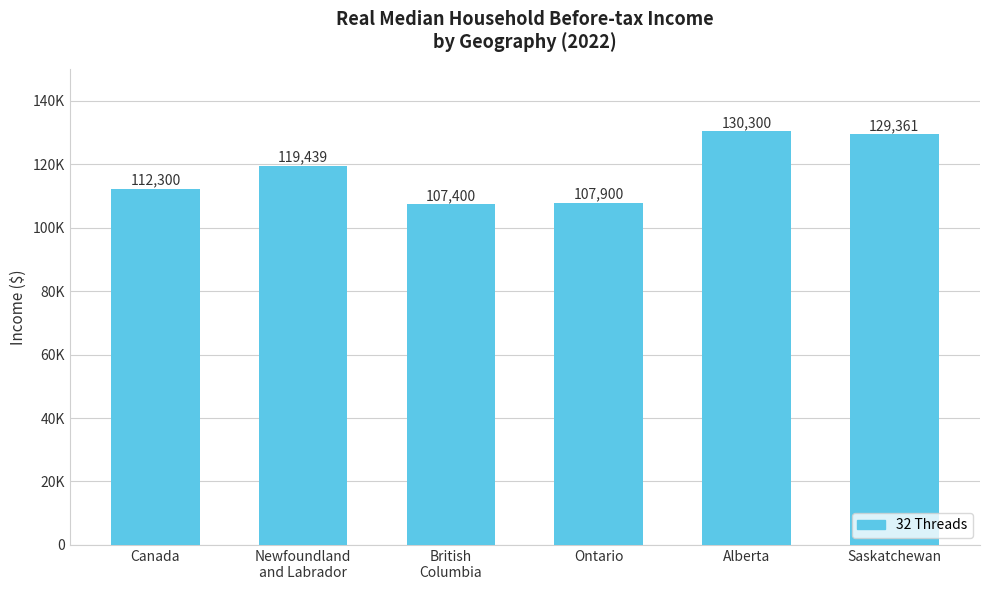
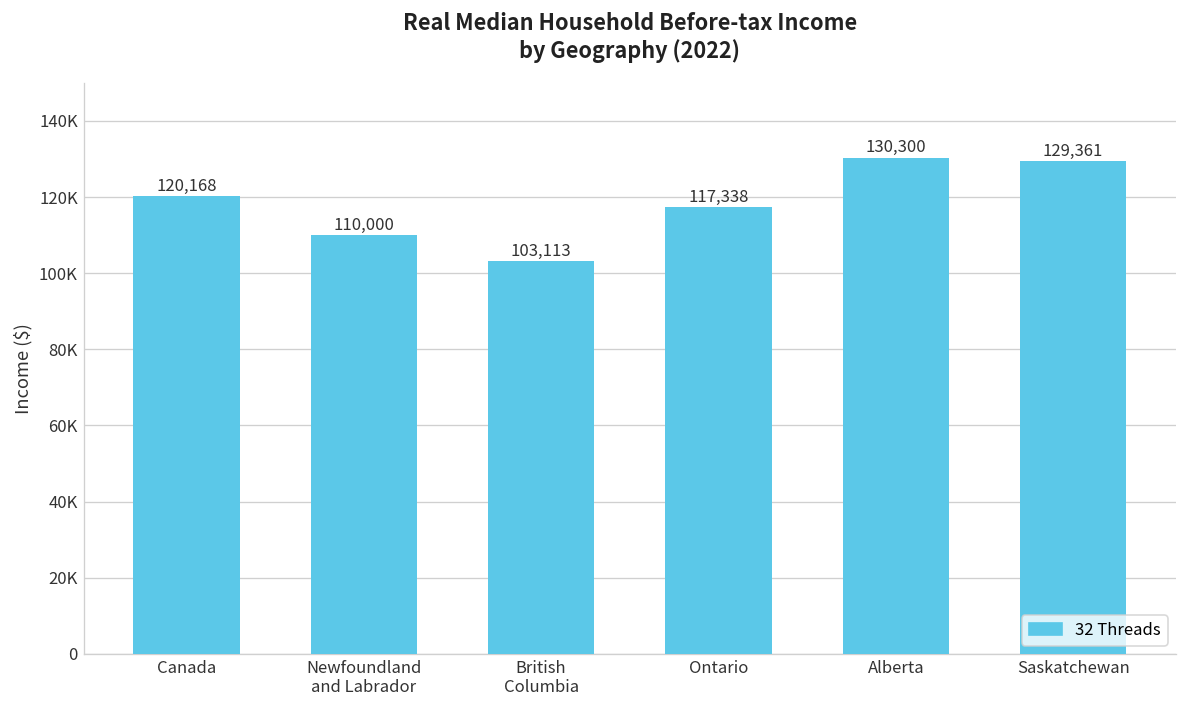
Canada: 112,300 -> 120,168
Newfoundland and Labrador: 119,439 -> 110,000
British Columbia: 107,400 -> 103,113
Ontario: 107,900 -> 117,338
